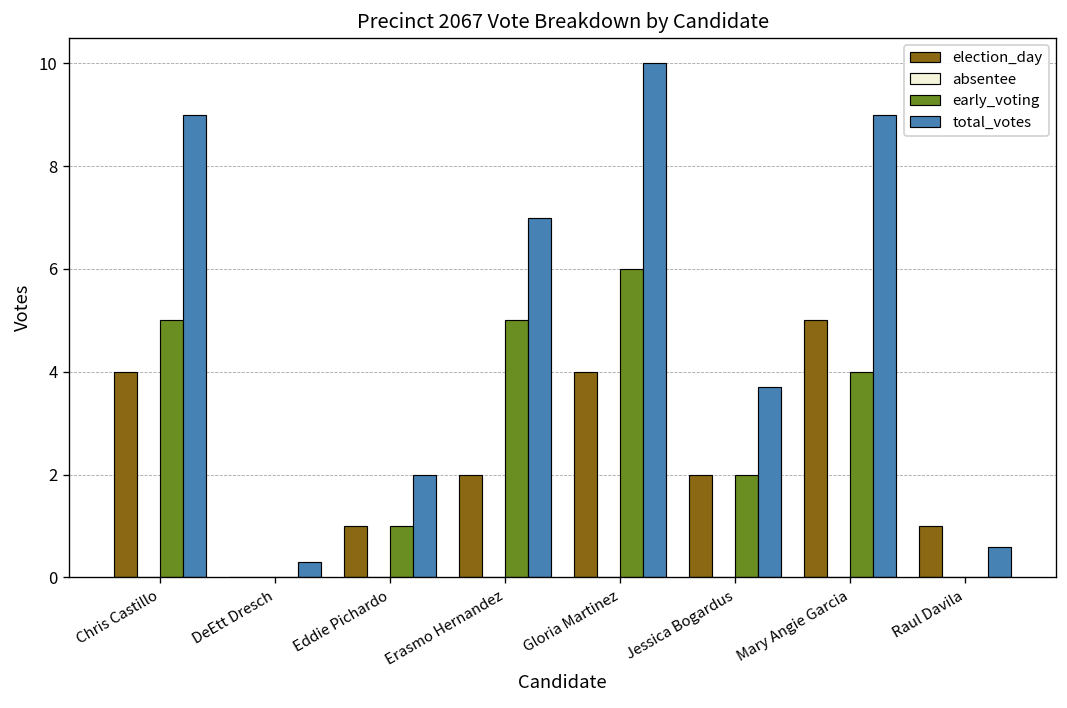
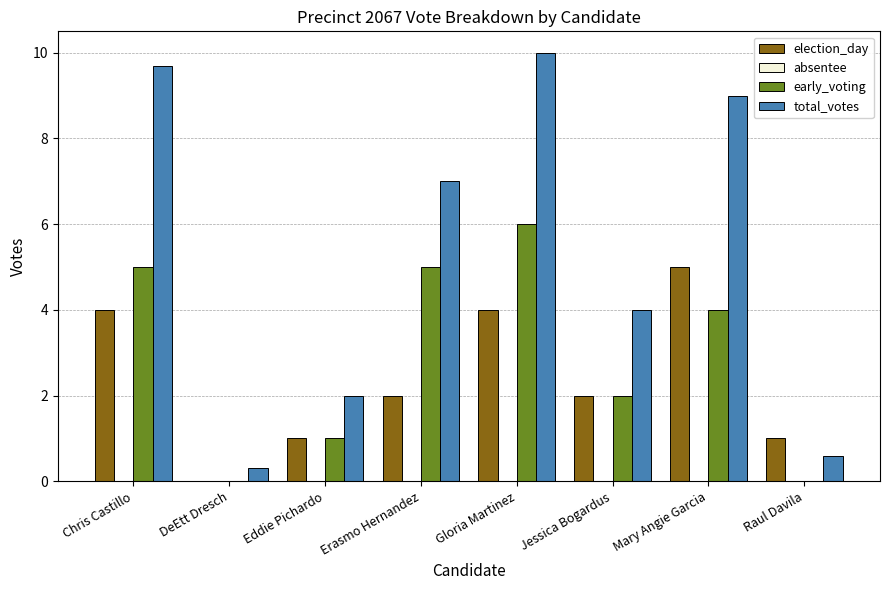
total_votes, Chris Castillo: 9.0 -> 9.7
total_votes, Jessica Bogardus: 3.7 -> 4.0
